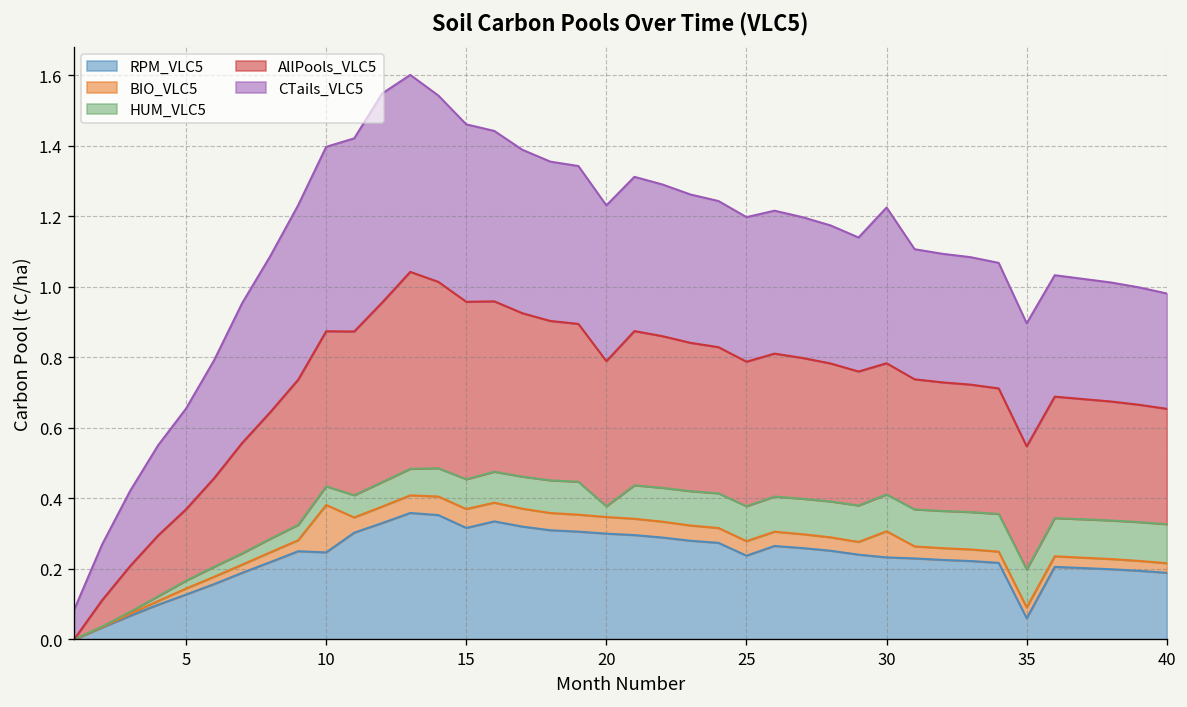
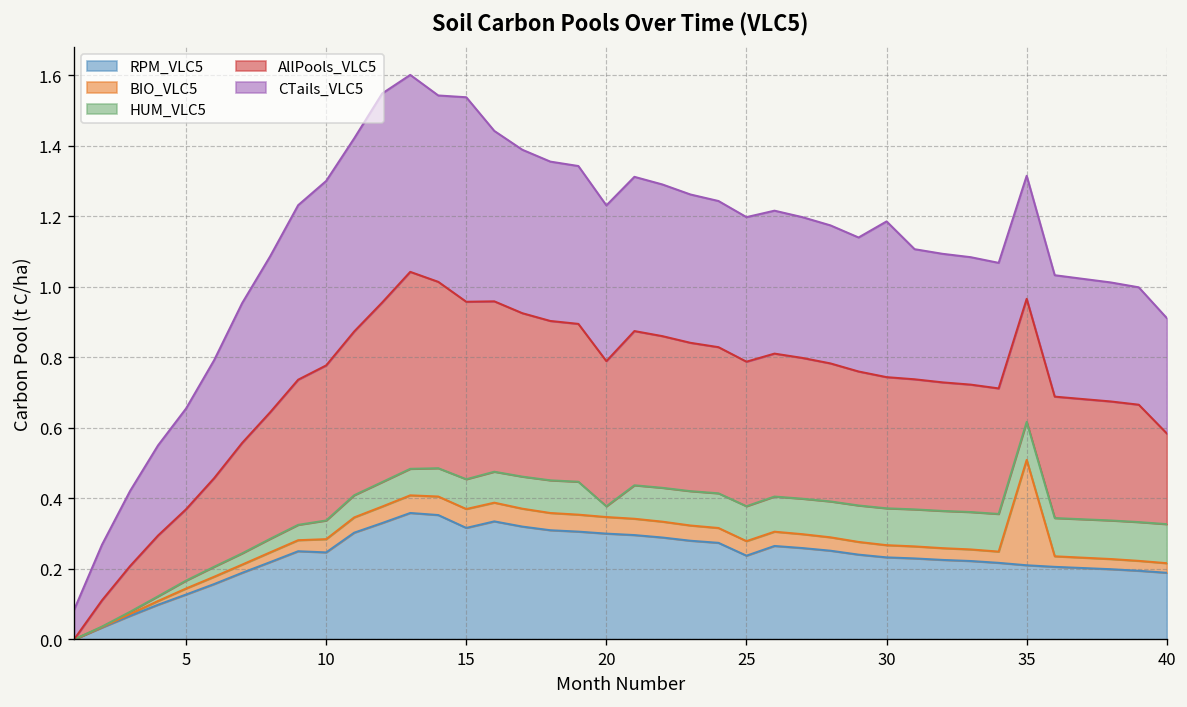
BIO_VLC5, 10: 0.13 -> 0.04
CTails_VLC5, 15: 0.50 -> 0.58
BIO_VLC5, 30: 0.07 -> 0.03
RPM_VLC5, 35: 0.06 -> 0.21
BIO_VLC5, 35: 0.03 -> 0.30
AllPools_VLC5, 40: 0.33 -> 0.26
